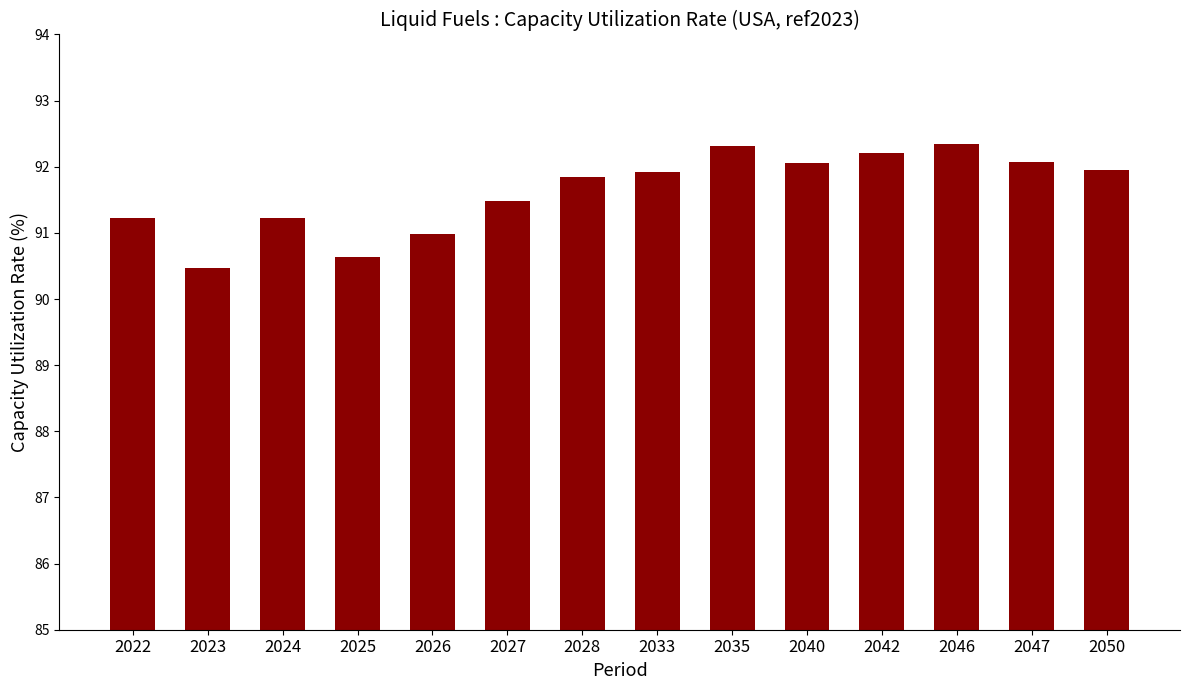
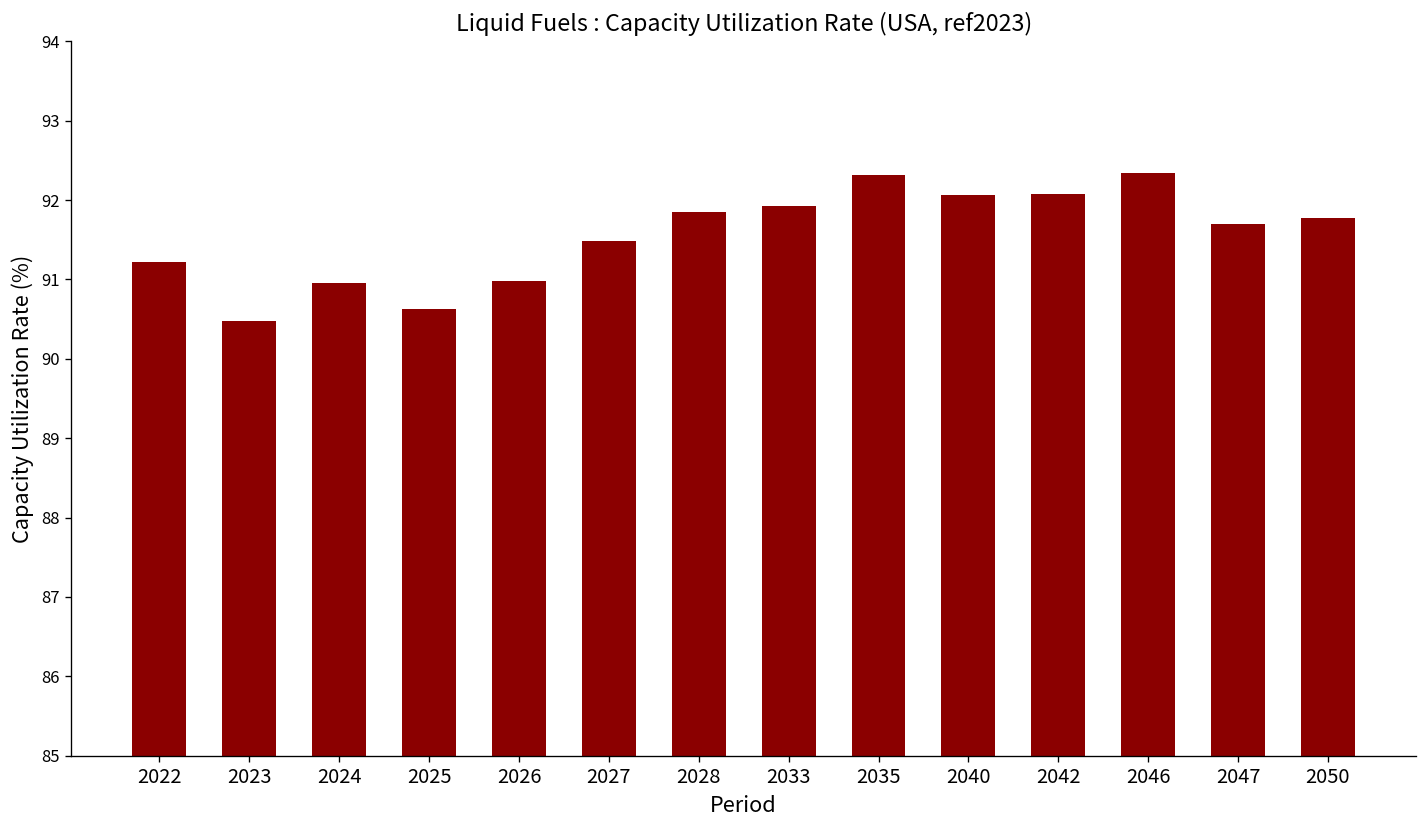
2024: 91.2 -> 91.0
2042: 92.2 -> 92.1
2047: 92.1 -> 91.7
2050: 92.0 -> 91.8
